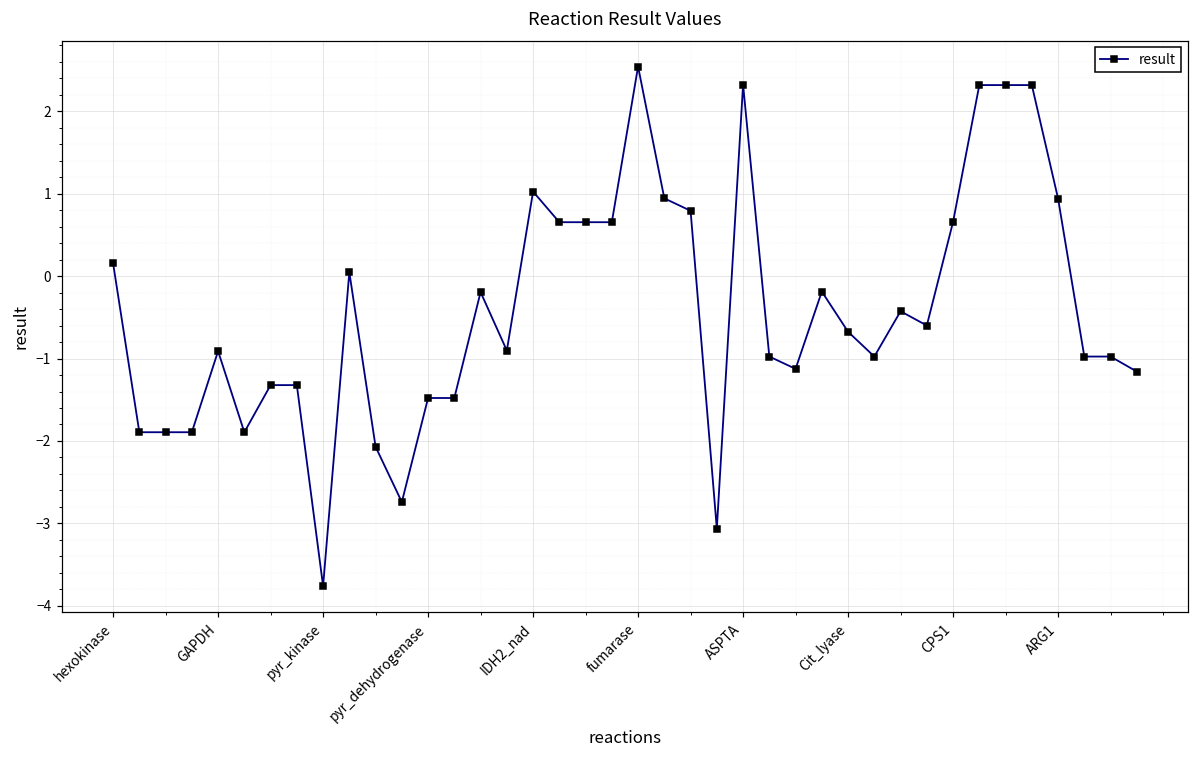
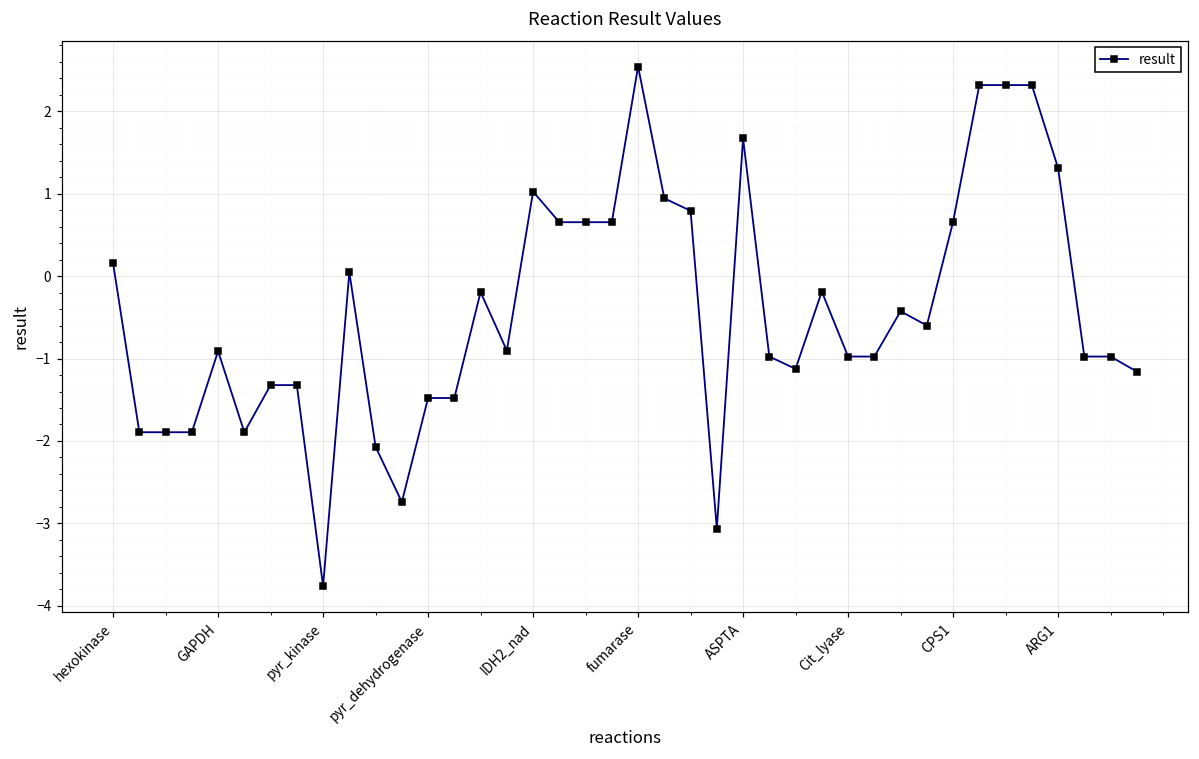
ASPTA: 2.3 -> 1.7
Cit_lyase: -0.7 -> -1.0
ARG1: 0.9 -> 1.3
